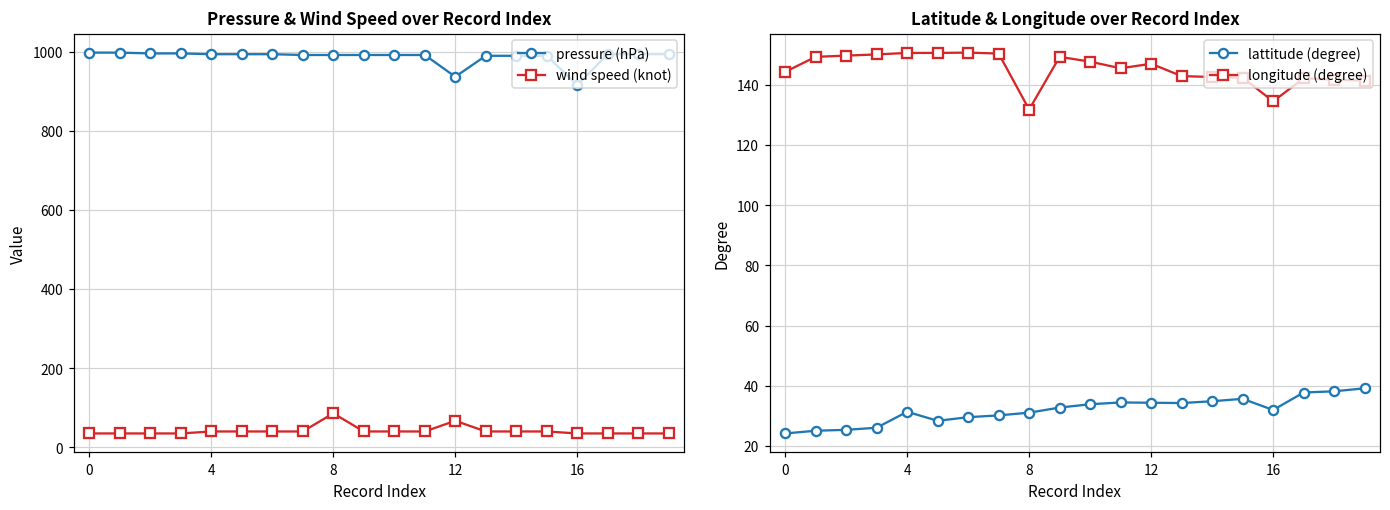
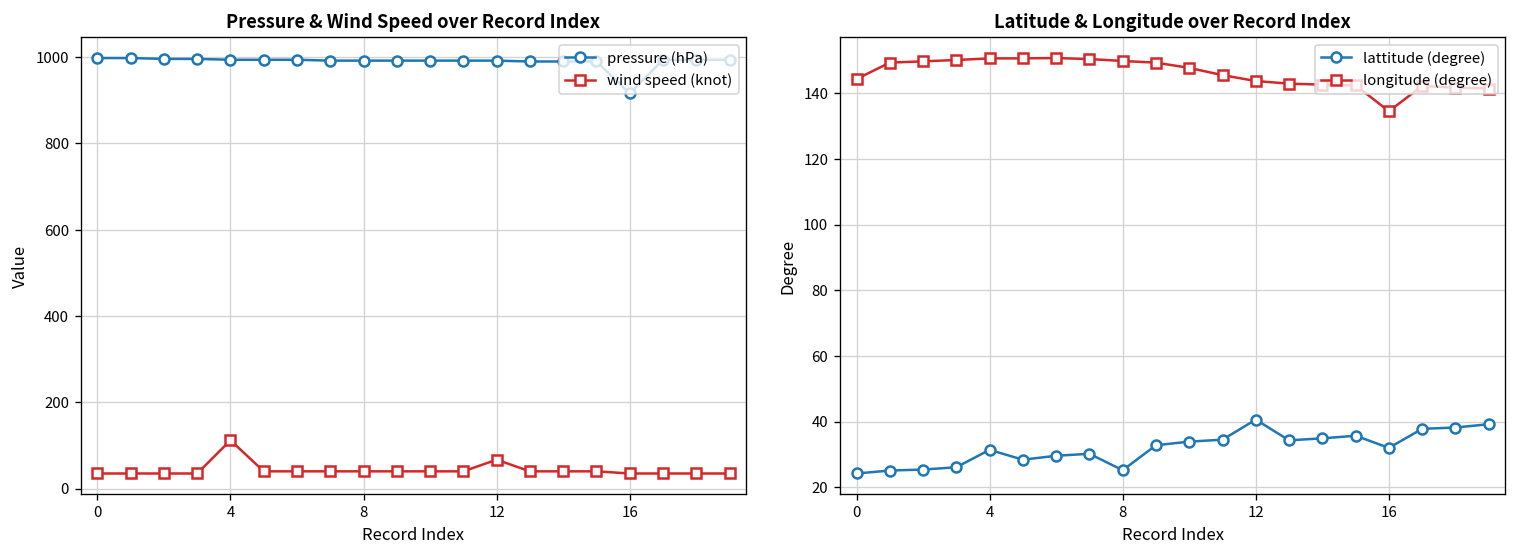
Pressure & Wind Speed over Record Index, wind speed (knot), 4: 40 -> 110
Pressure & Wind Speed over Record Index, wind speed (knot), 8: 90 -> 40
Pressure & Wind Speed over Record Index, pressure (hPa), 12: 940 -> 990
Latitude & Longitude over Record Index, lattitude (degree), 8: 31 -> 25
Latitude & Longitude over Record Index, longitude (degree), 8: 132 -> 150
Latitude & Longitude over Record Index, lattitude (degree), 12: 34 -> 41
Latitude & Longitude over Record Index, longitude (degree), 12: 147 -> 144
